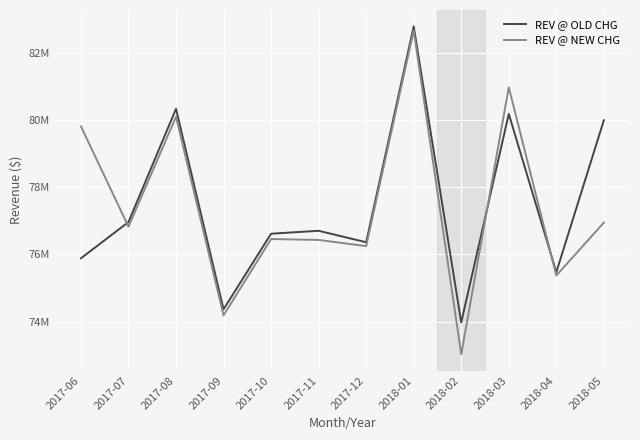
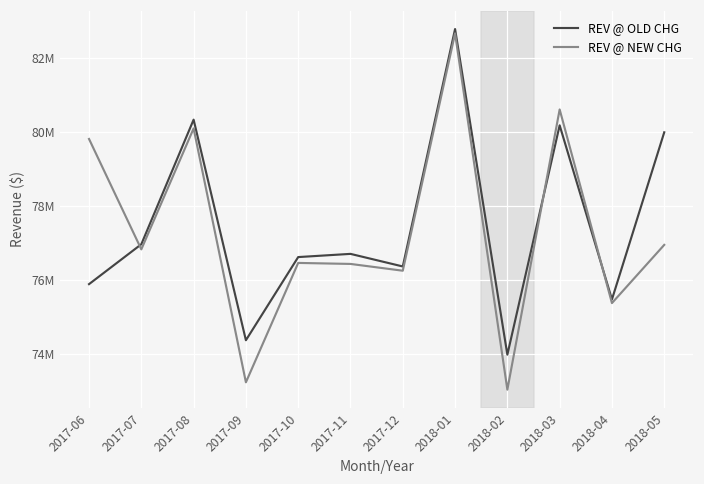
REV @ NEW CHG, 2017-09: 74200000 -> 73200000
REV @ NEW CHG, 2018-03: 81000000 -> 80600000
